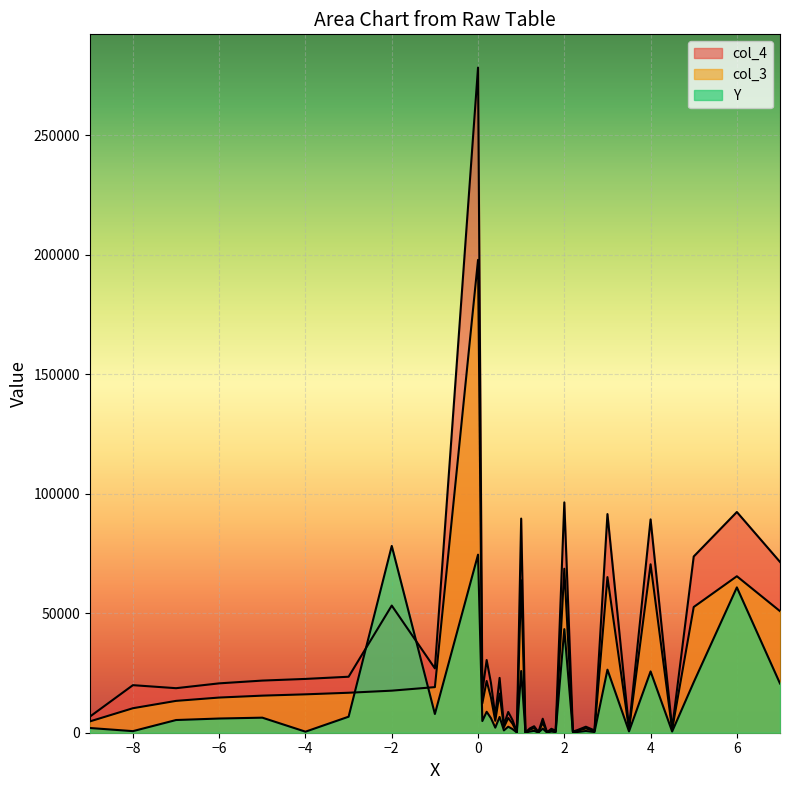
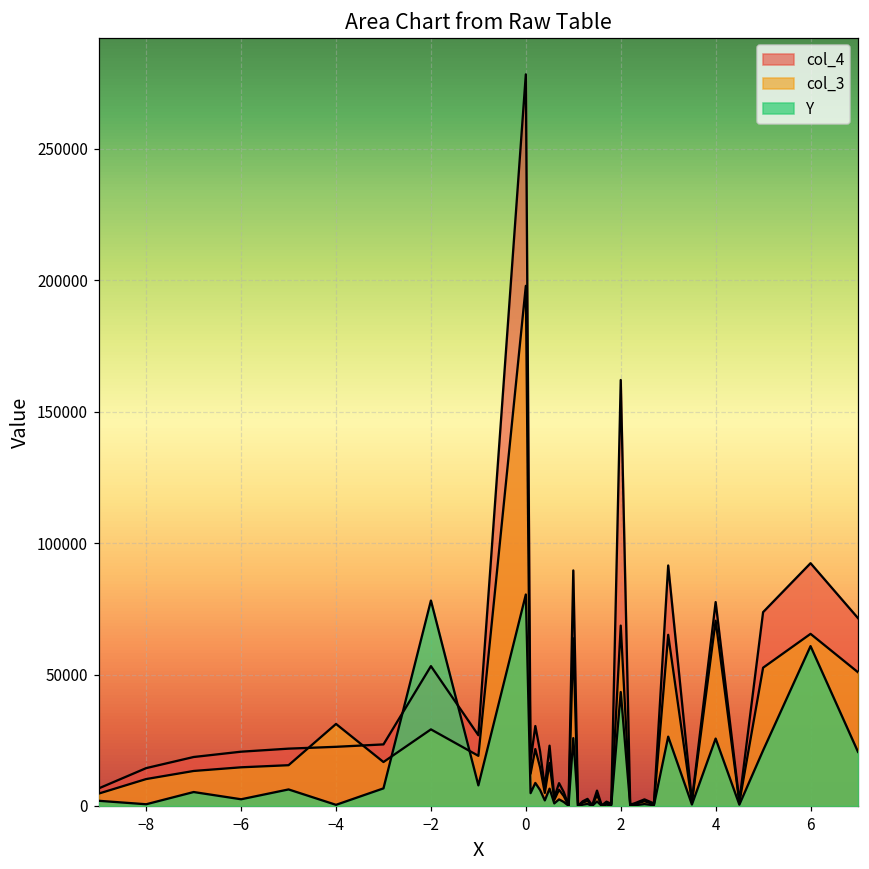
col_4, −8: 20000 -> 14000
Y, −6: 6000 -> 3000
col_3, −4: 16000 -> 31000
col_3, −2: 18000 -> 29000
Y, 0: 75000 -> 80000
col_4, 2: 96000 -> 162000
col_4, 4: 89000 -> 78000
